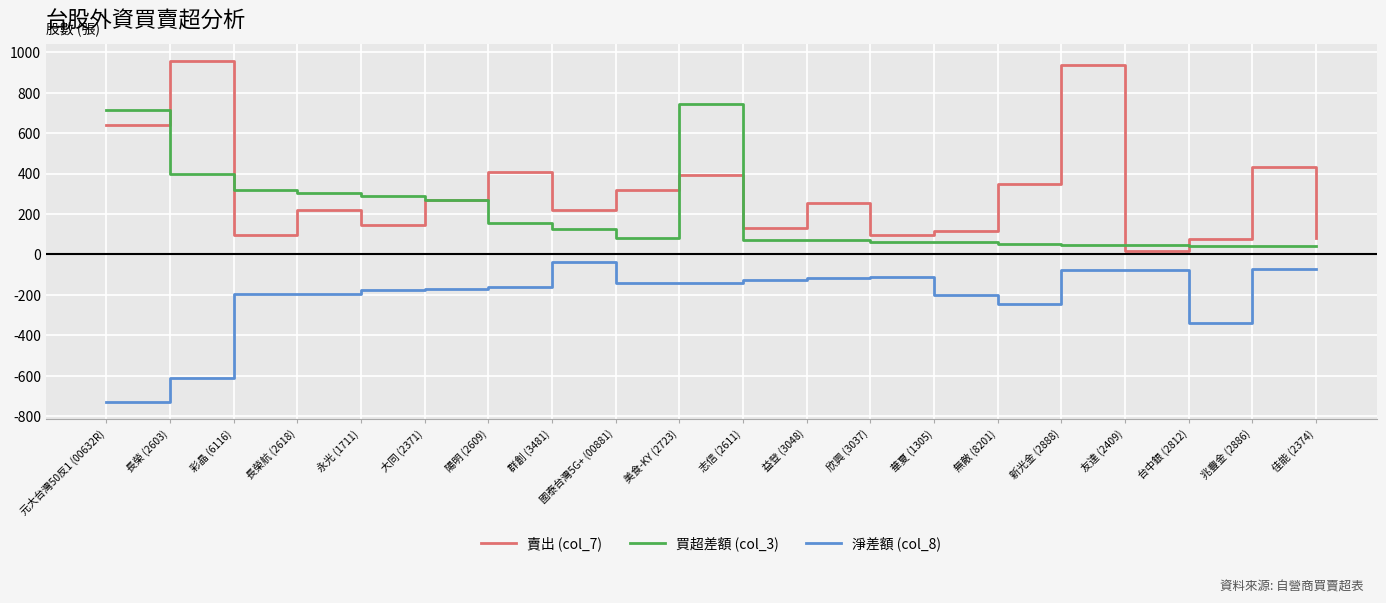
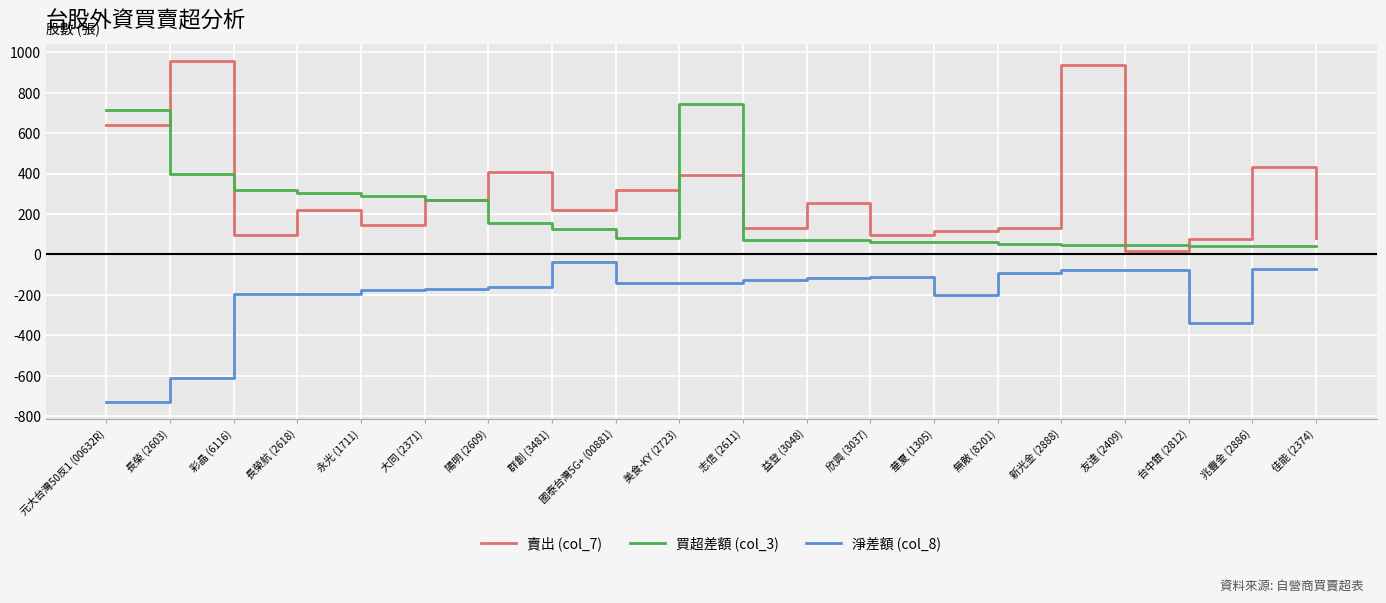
賣出 (col_7), 無敵 (8201): 350 -> 130
淨差額 (col_8), 無敵 (8201): -240 -> -90
